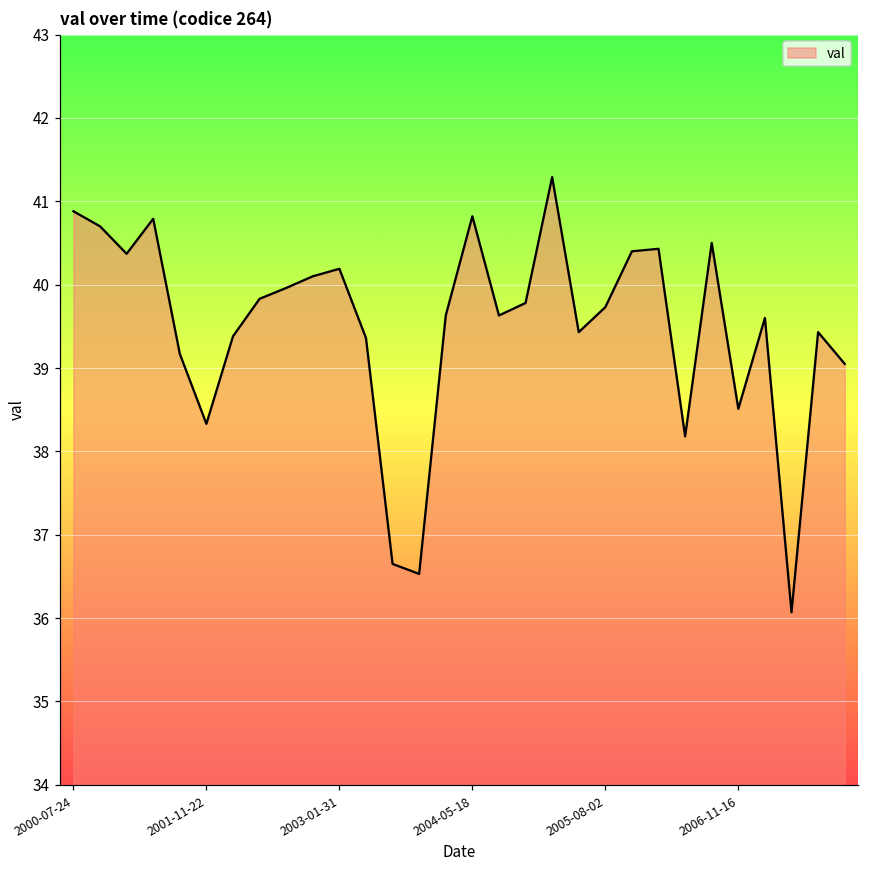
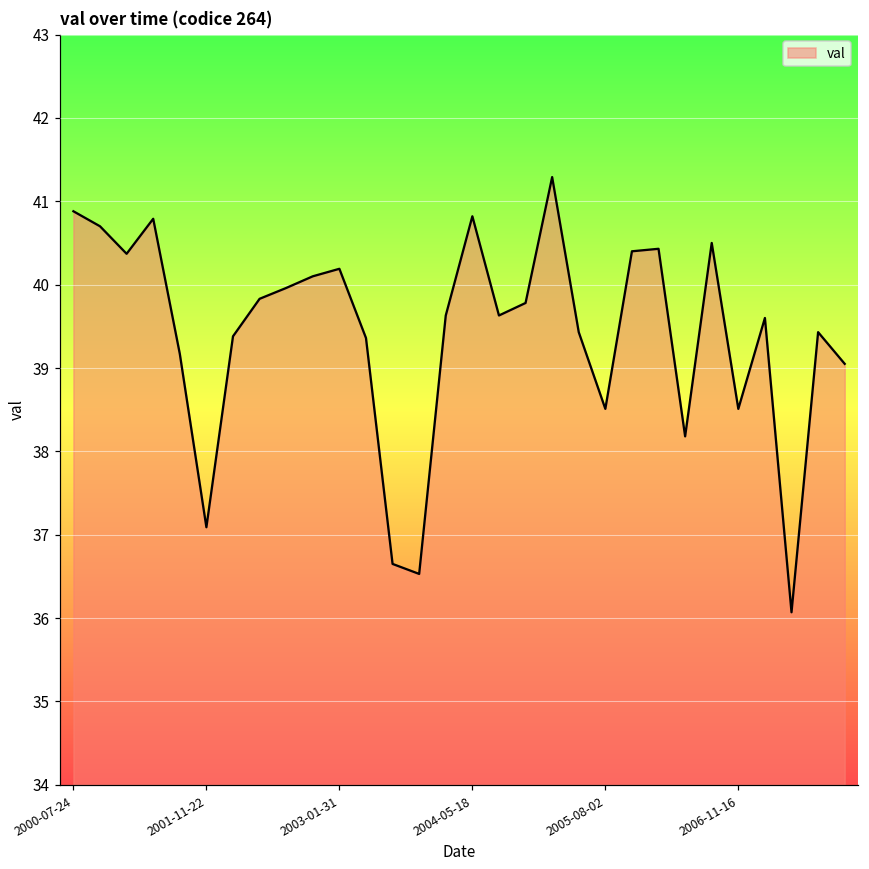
2001-11-22: 38.3 -> 37.1
2005-08-02: 39.7 -> 38.5
